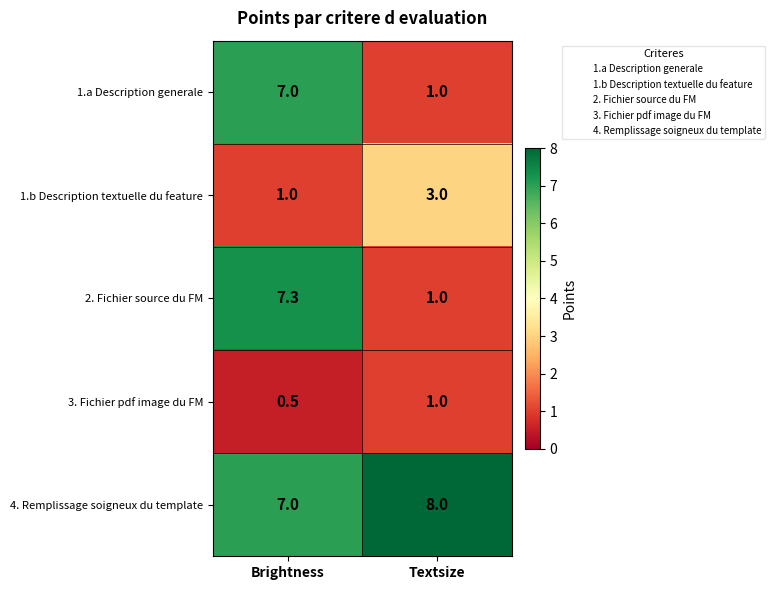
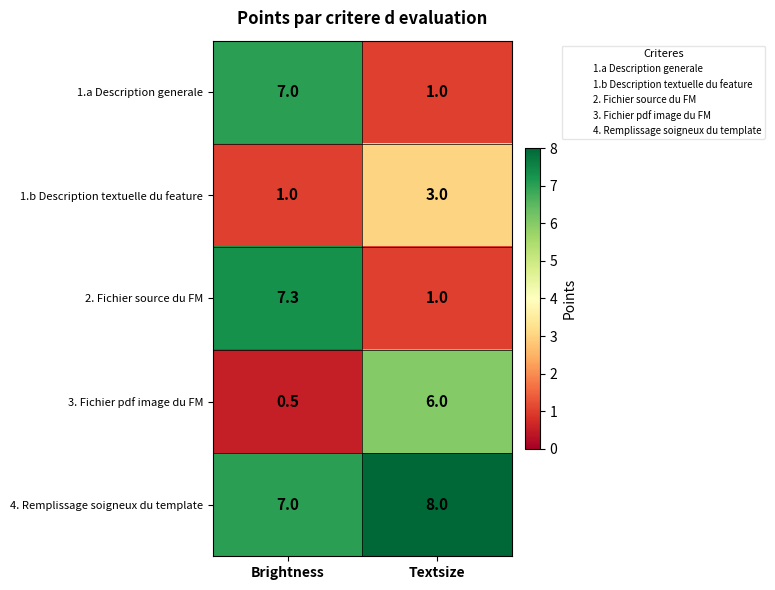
3. Fichier pdf image du FM, Textsize: 1.0 -> 6.0
